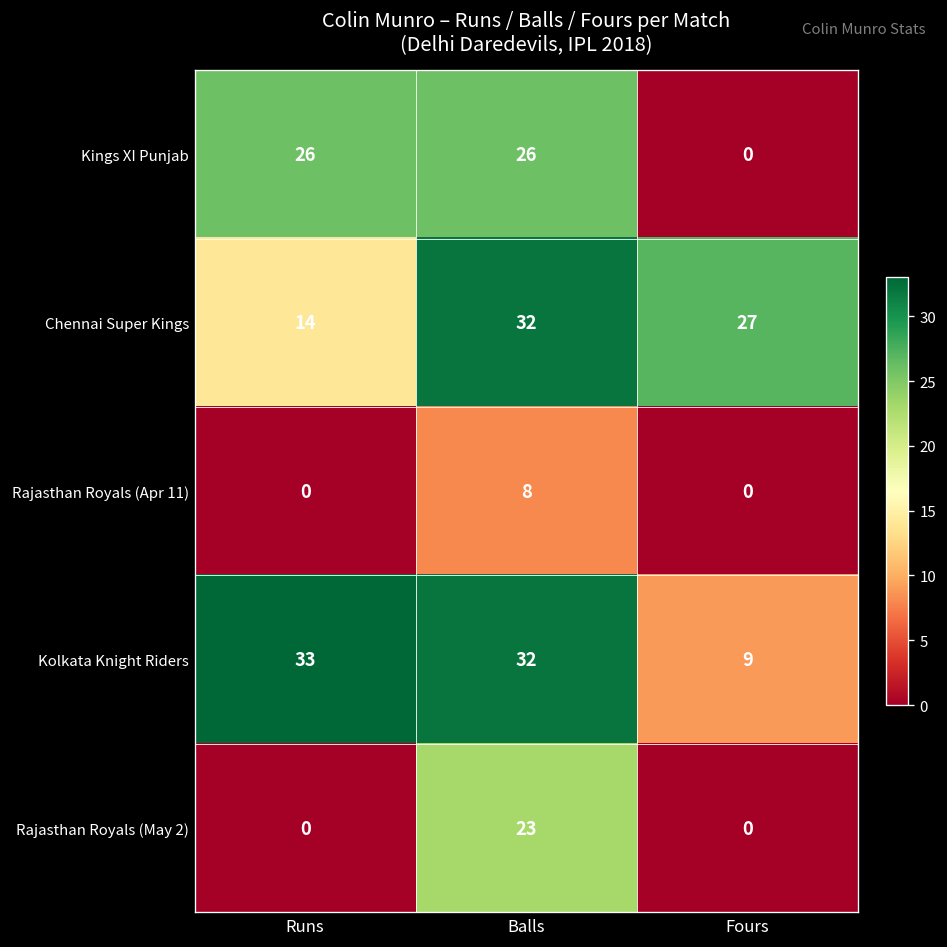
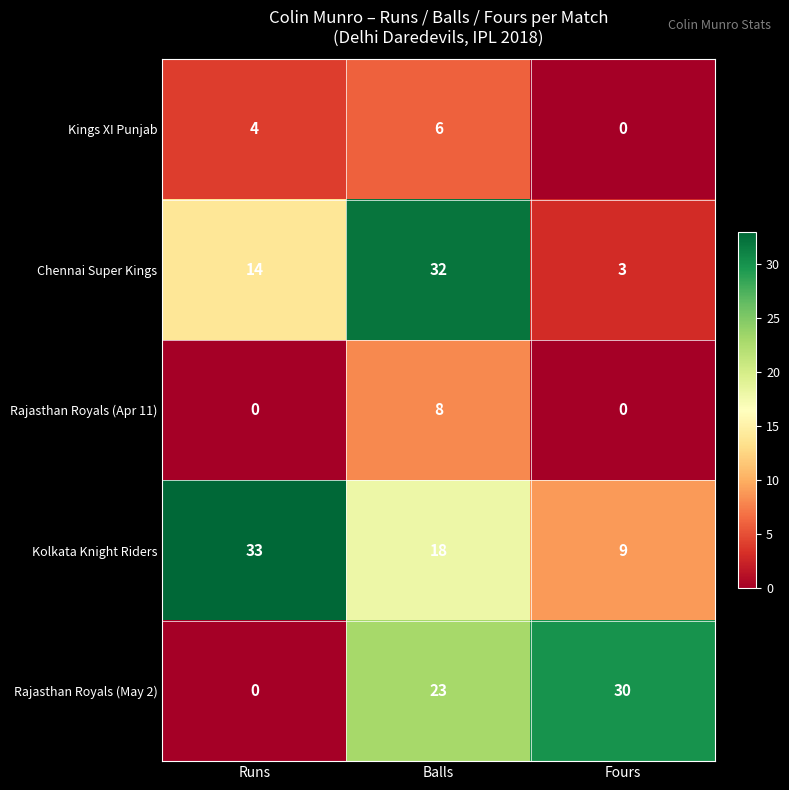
Kings XI Punjab, Runs: 26 -> 4
Kings XI Punjab, Balls: 26 -> 6
Chennai Super Kings, Fours: 27 -> 3
Kolkata Knight Riders, Balls: 32 -> 18
Rajasthan Royals (May 2), Fours: 0 -> 30
